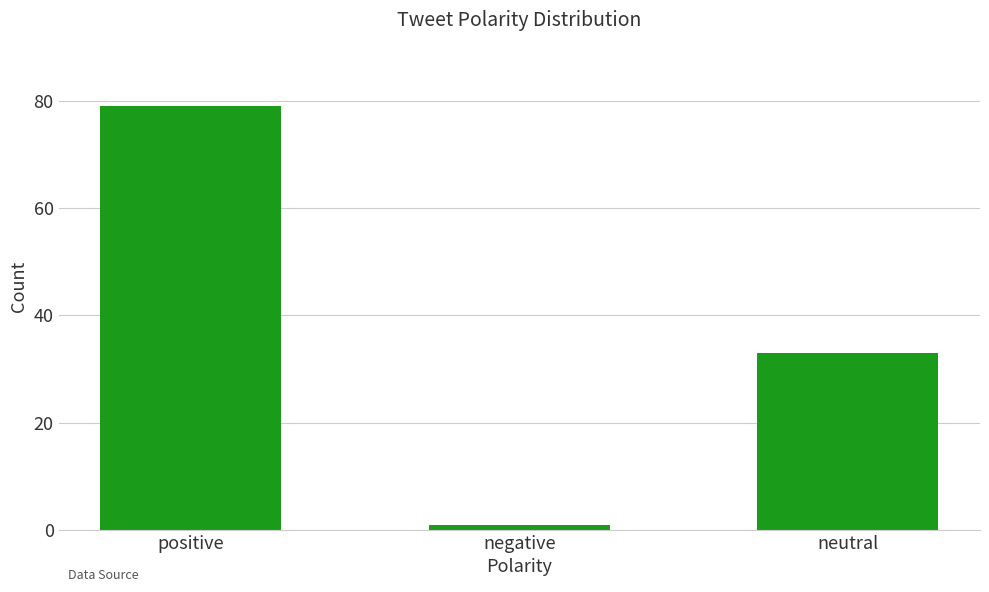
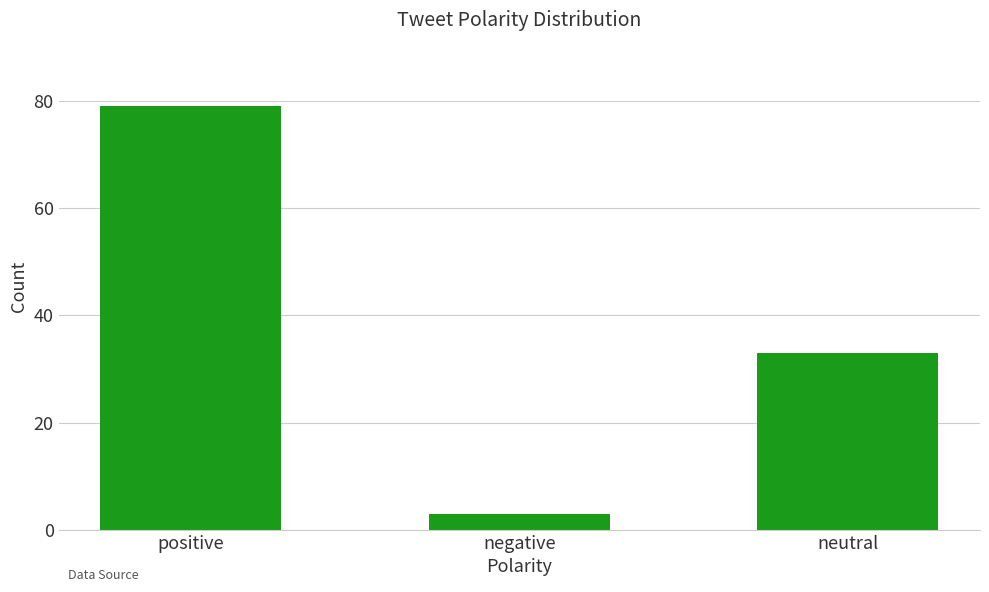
negative: 1 -> 3
